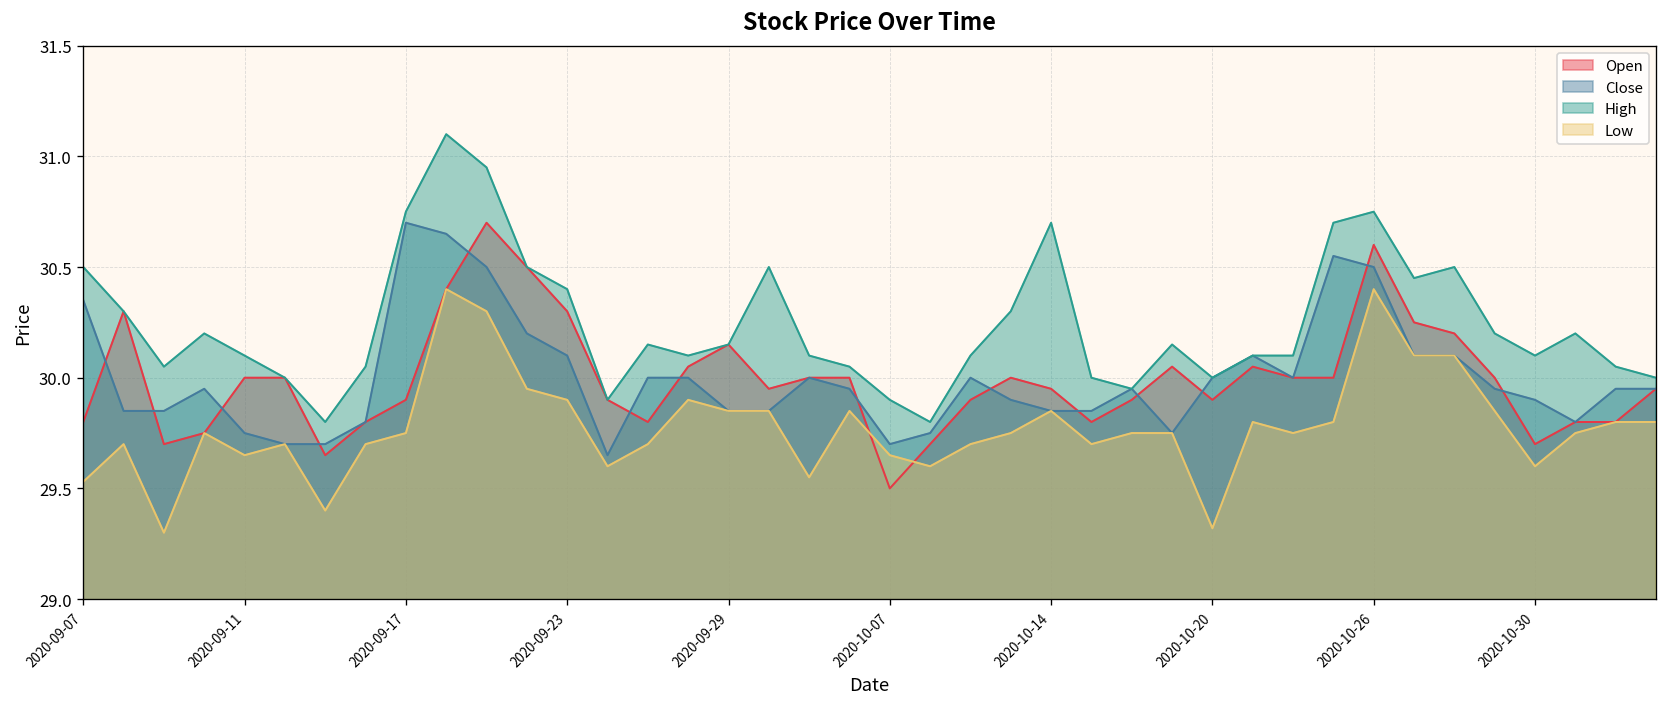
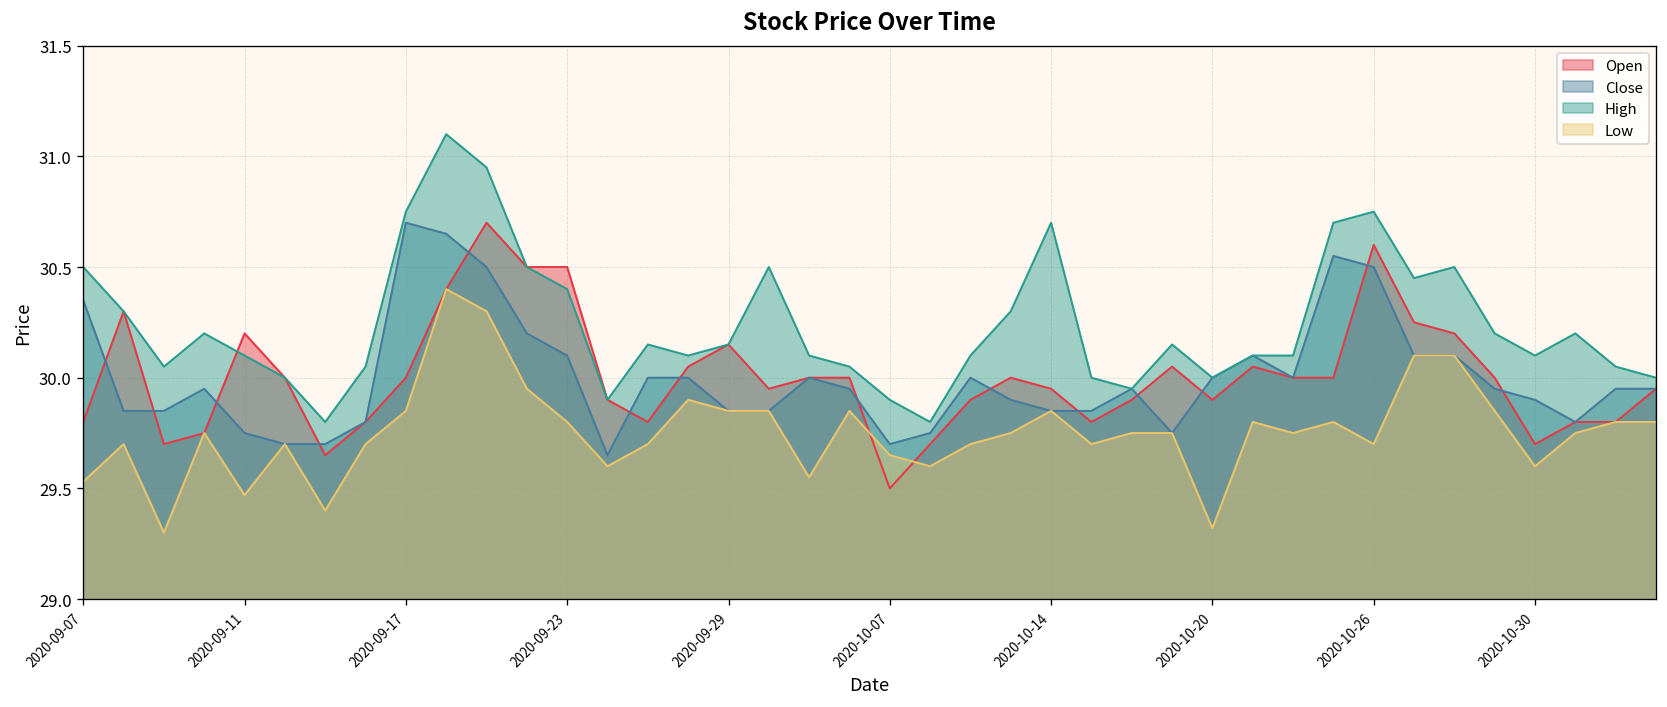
Open, 2020-09-11: 30.0 -> 30.2
Low, 2020-09-11: 29.65 -> 29.47
Open, 2020-09-17: 29.9 -> 30.0
Low, 2020-09-17: 29.75 -> 29.85
Open, 2020-09-23: 30.3 -> 30.5
Low, 2020-09-23: 29.9 -> 29.8
Low, 2020-10-26: 30.4 -> 29.7
